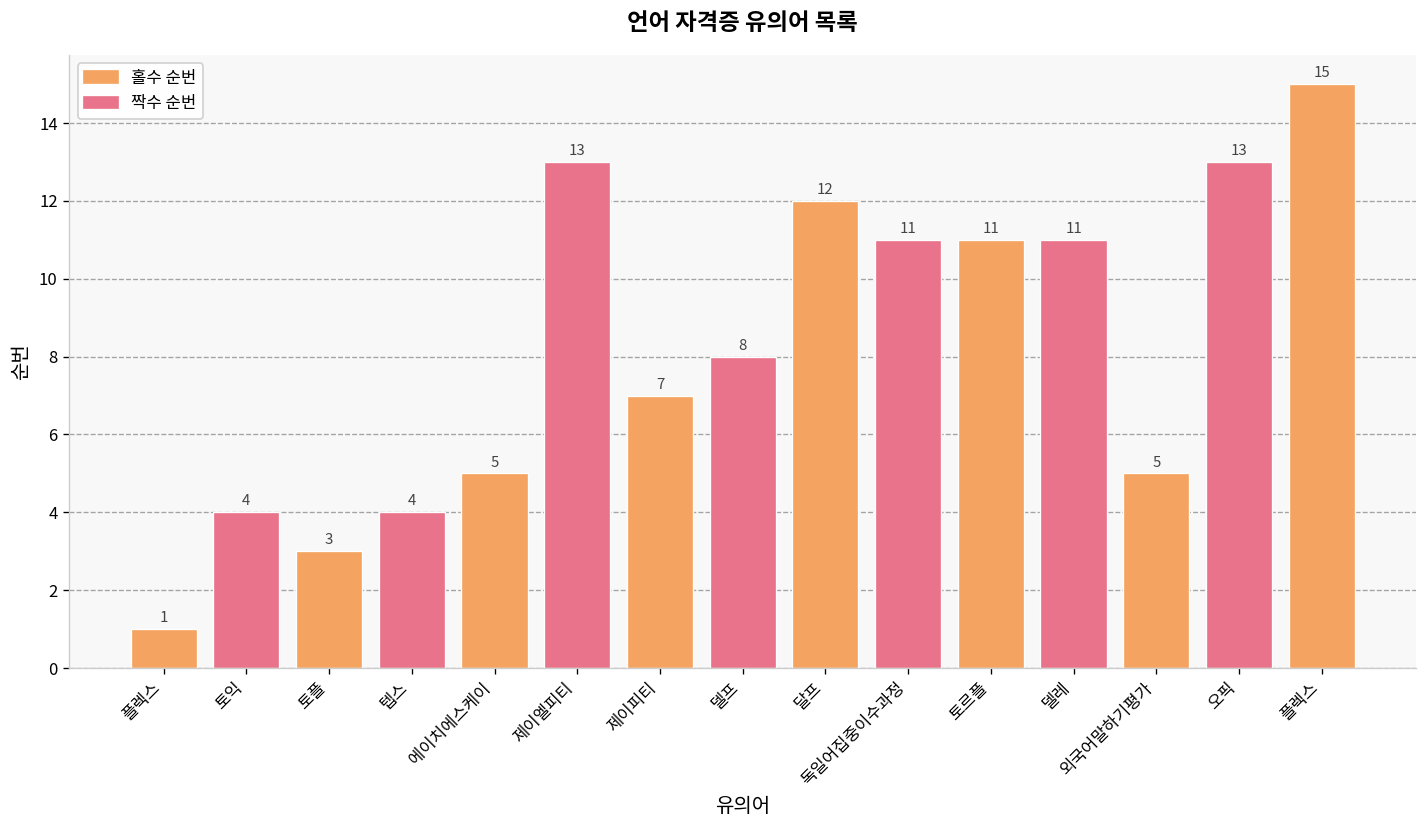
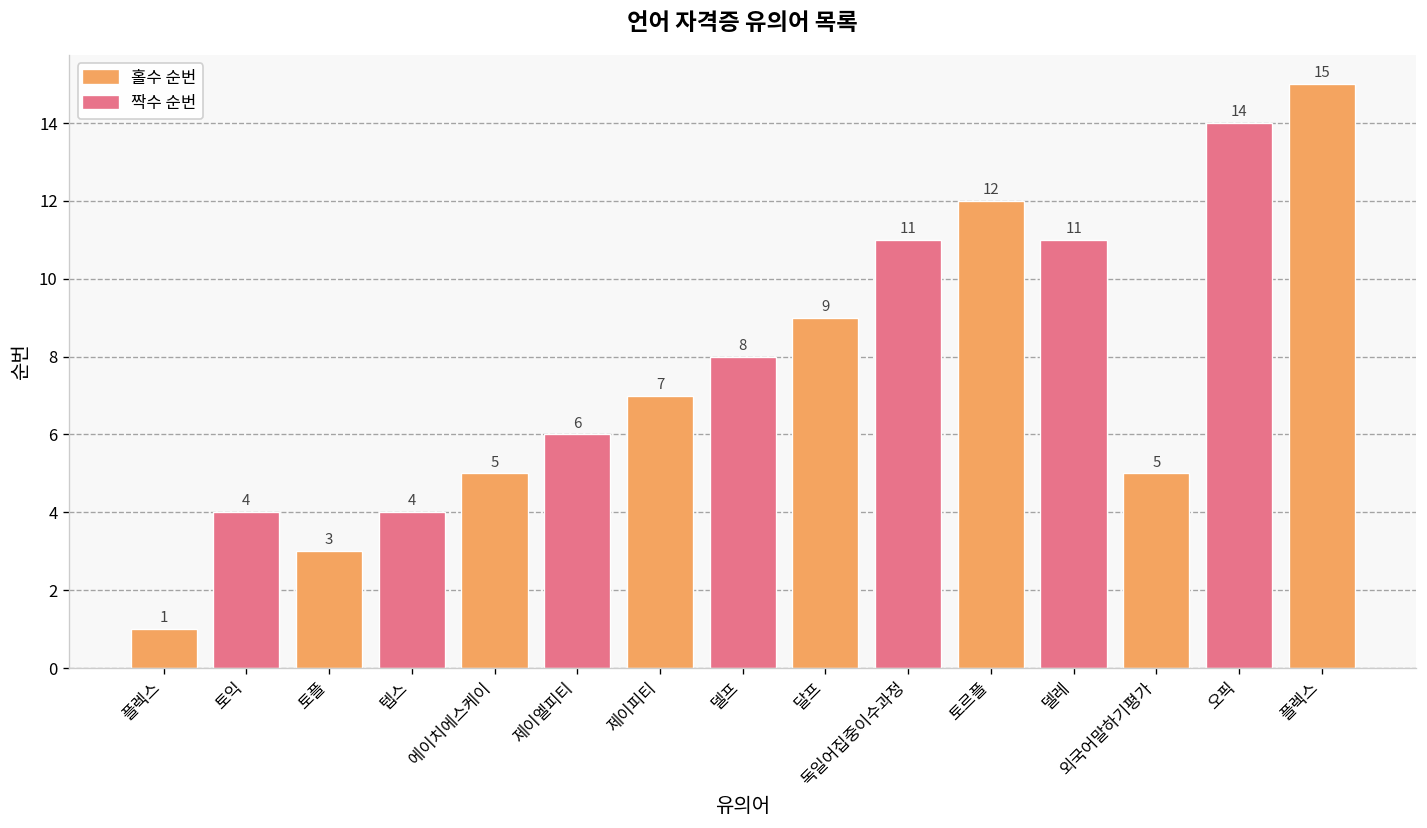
제이엘피티: 13 -> 6
달프: 12 -> 9
토르플: 11 -> 12
오픽: 13 -> 14
